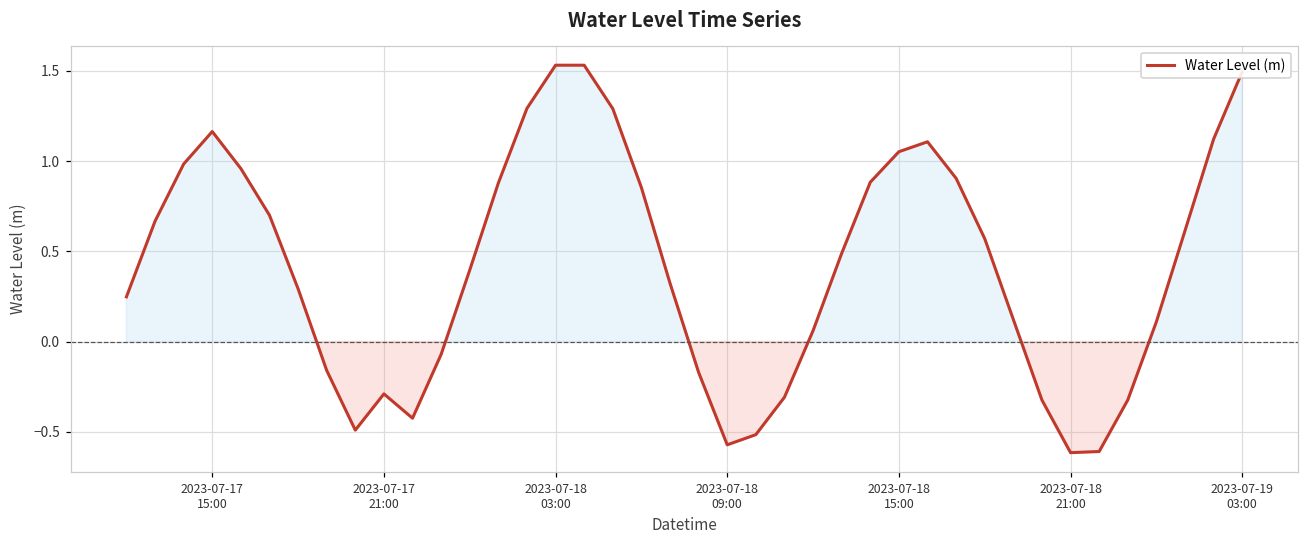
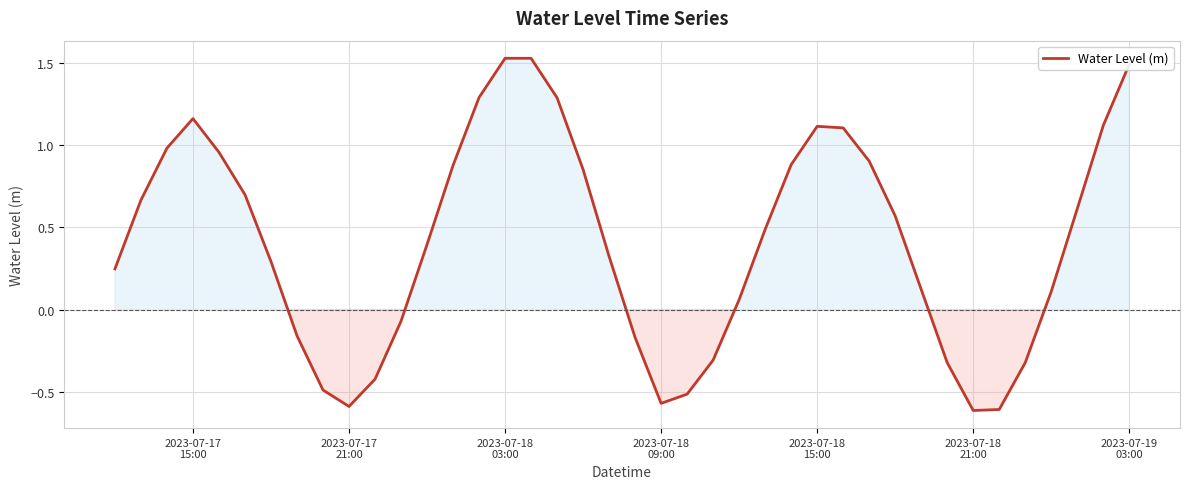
2023-07-17 21:00: -0.29 -> -0.59
2023-07-18 15:00: 1.05 -> 1.12
